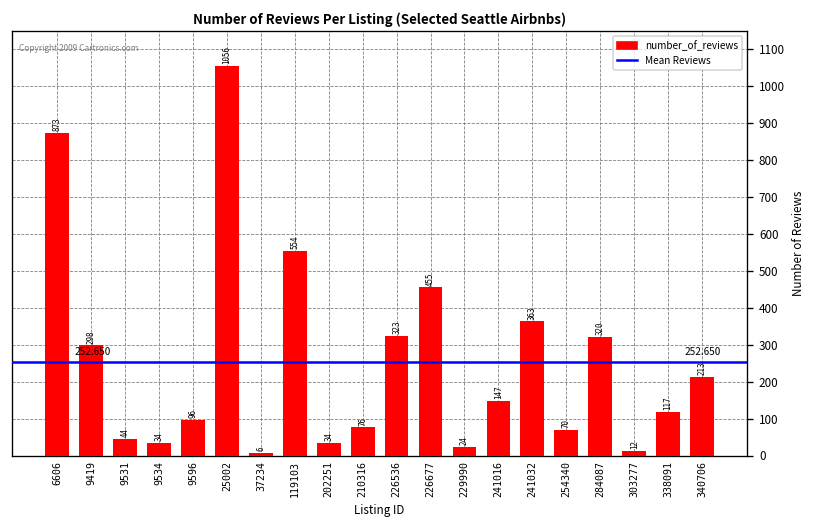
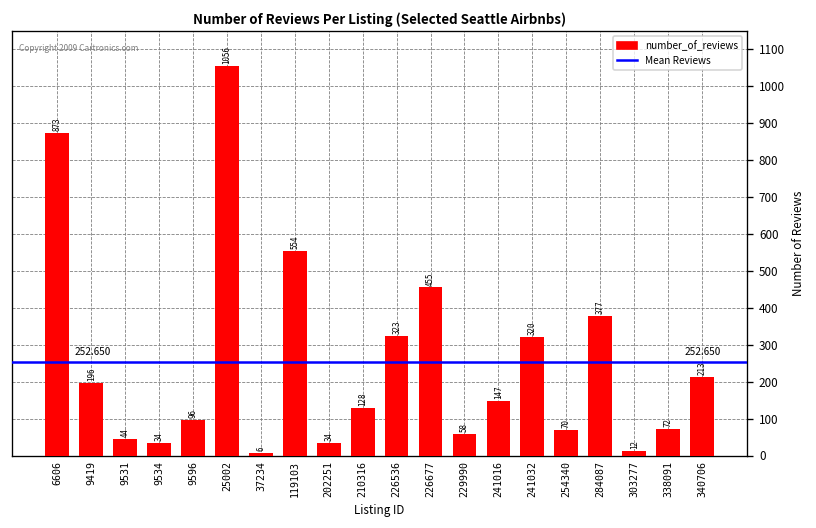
9419: 298 -> 196
210316: 76 -> 128
229990: 24 -> 58
241032: 363 -> 320
284087: 320 -> 377
338091: 117 -> 72
